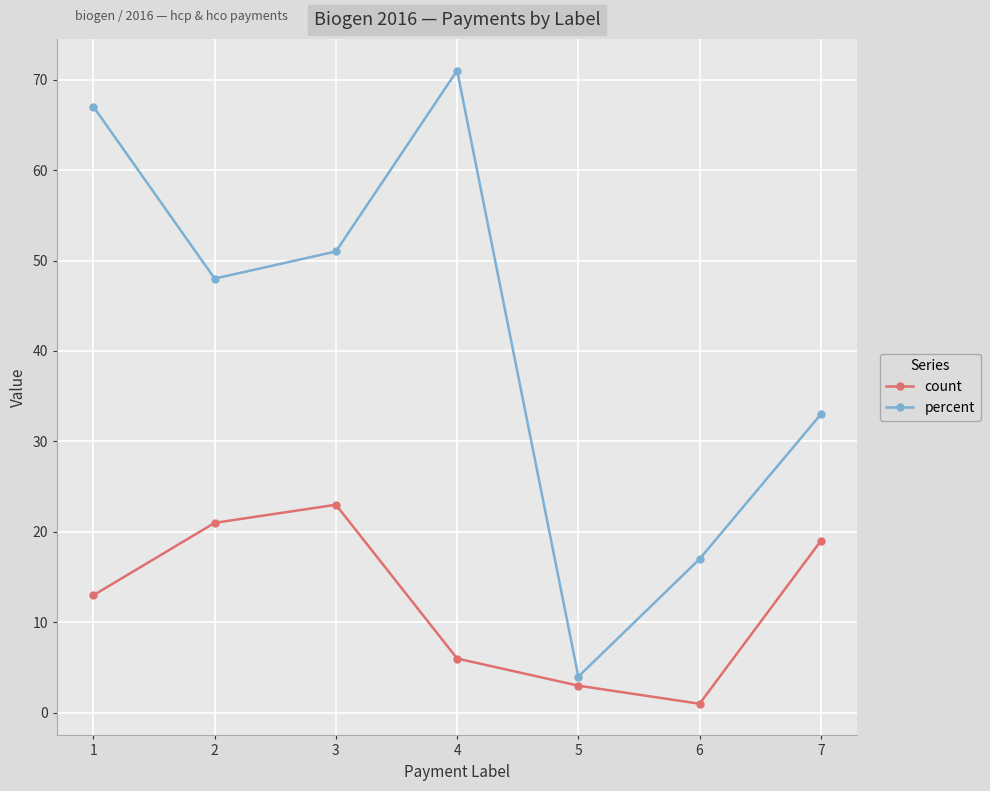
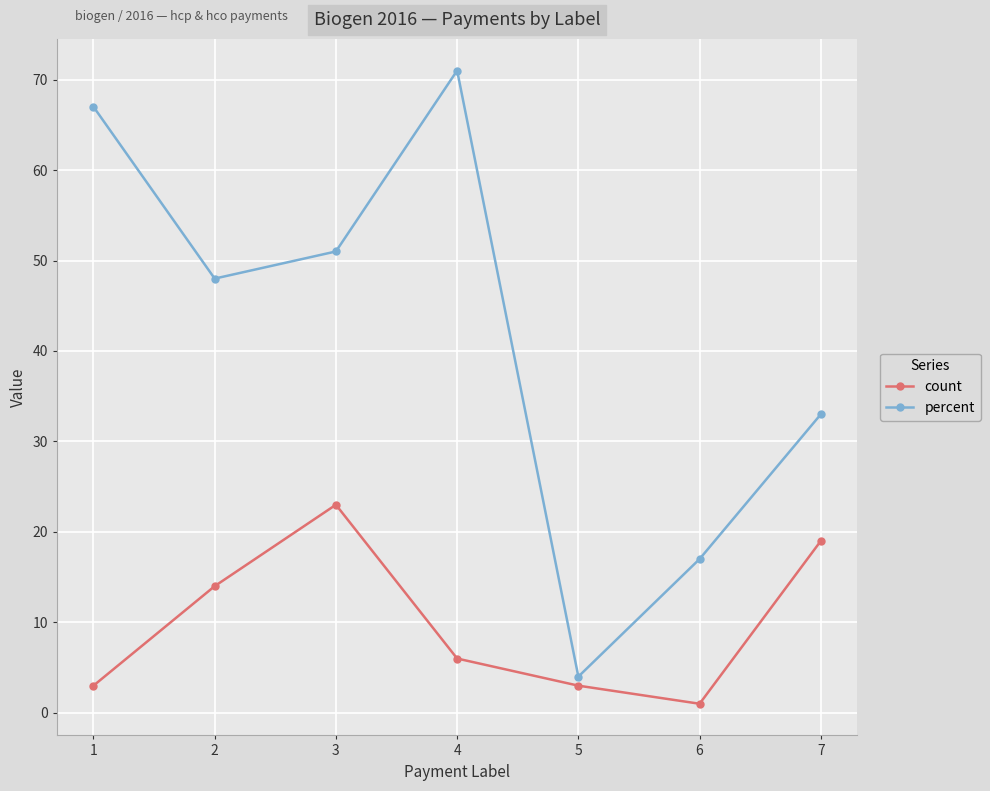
count, 1: 13 -> 3
count, 2: 21 -> 14
